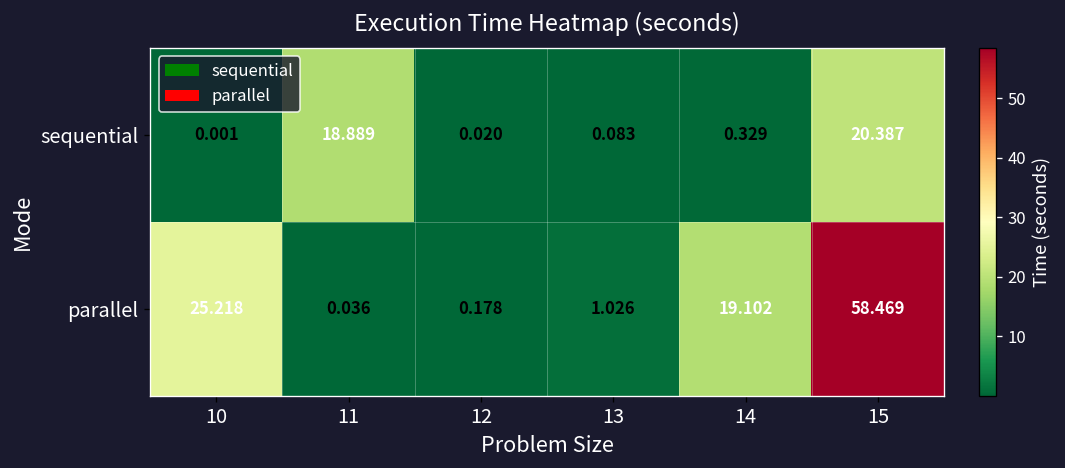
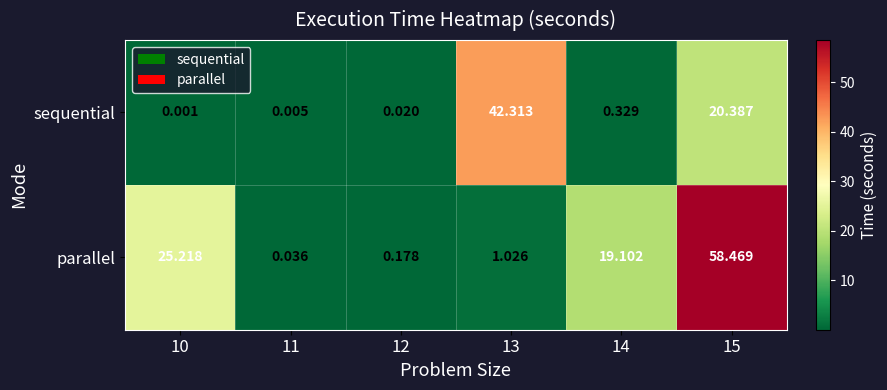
sequential, 11: 18.889 -> 0.005
sequential, 13: 0.083 -> 42.313
